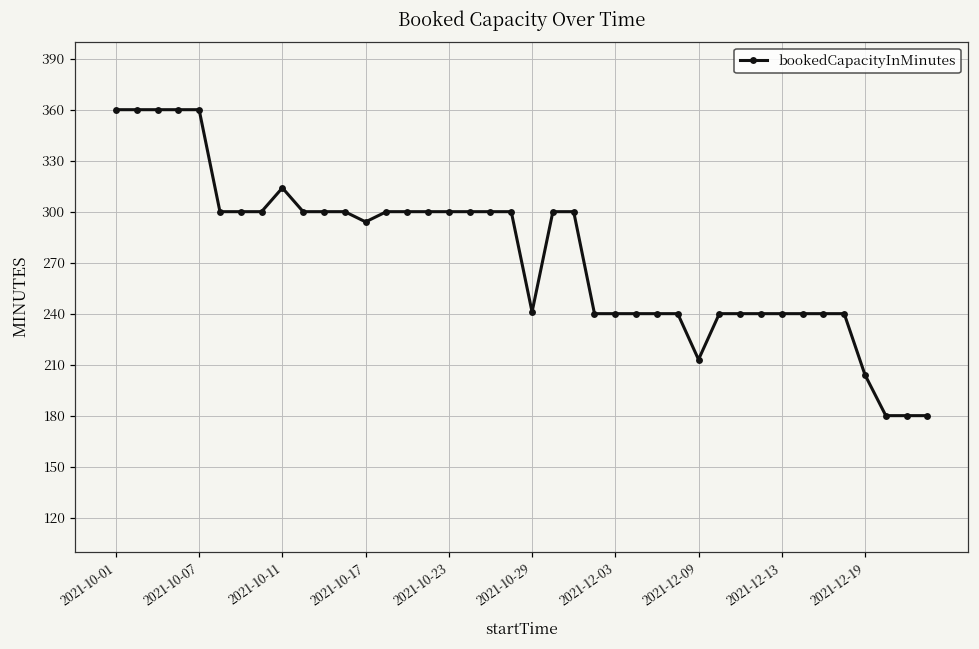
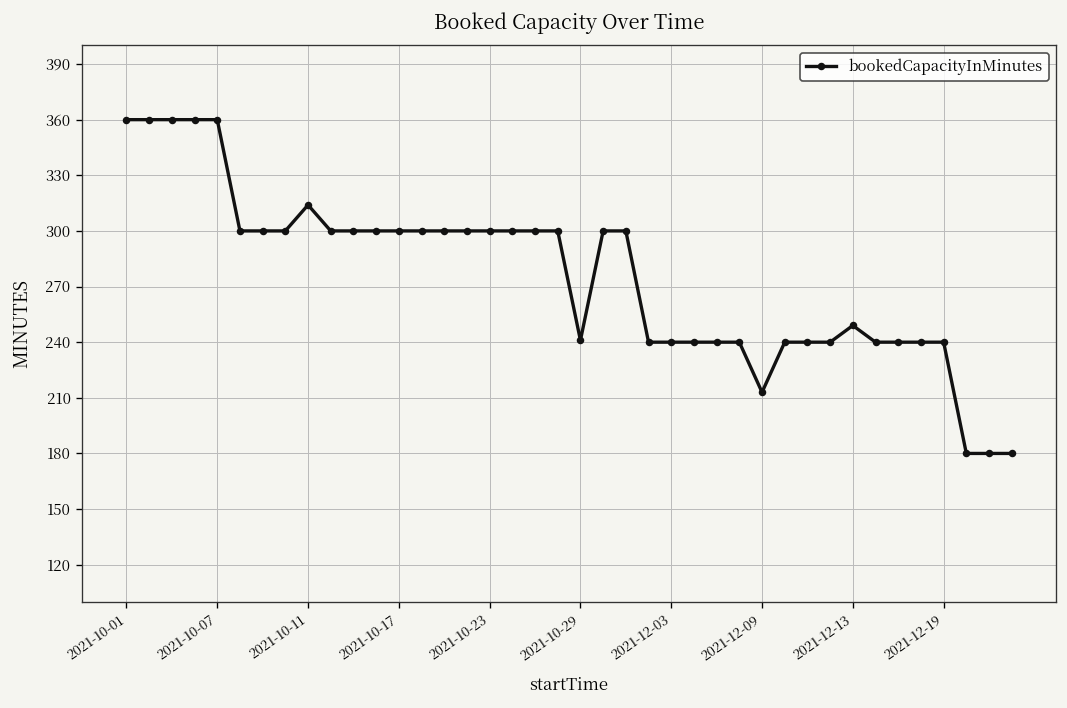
2021-10-17: 294 -> 300
2021-12-13: 240 -> 249
2021-12-19: 204 -> 240
